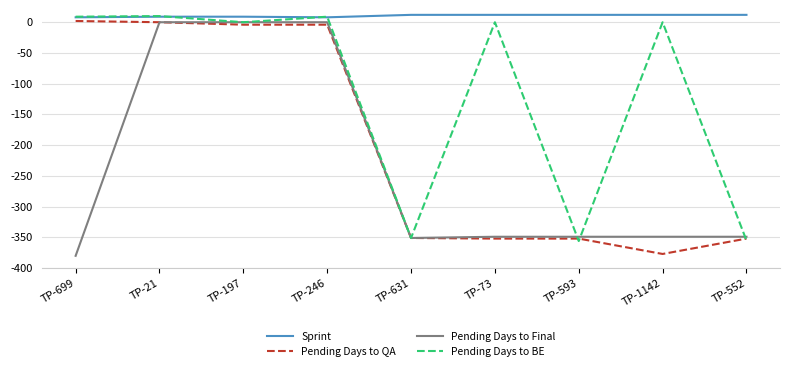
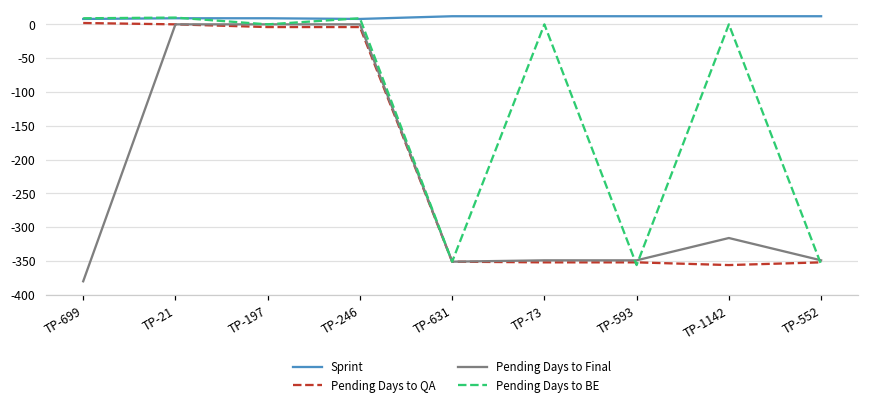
Pending Days to QA, TP-1142: -380 -> -360
Pending Days to Final, TP-1142: -350 -> -320
